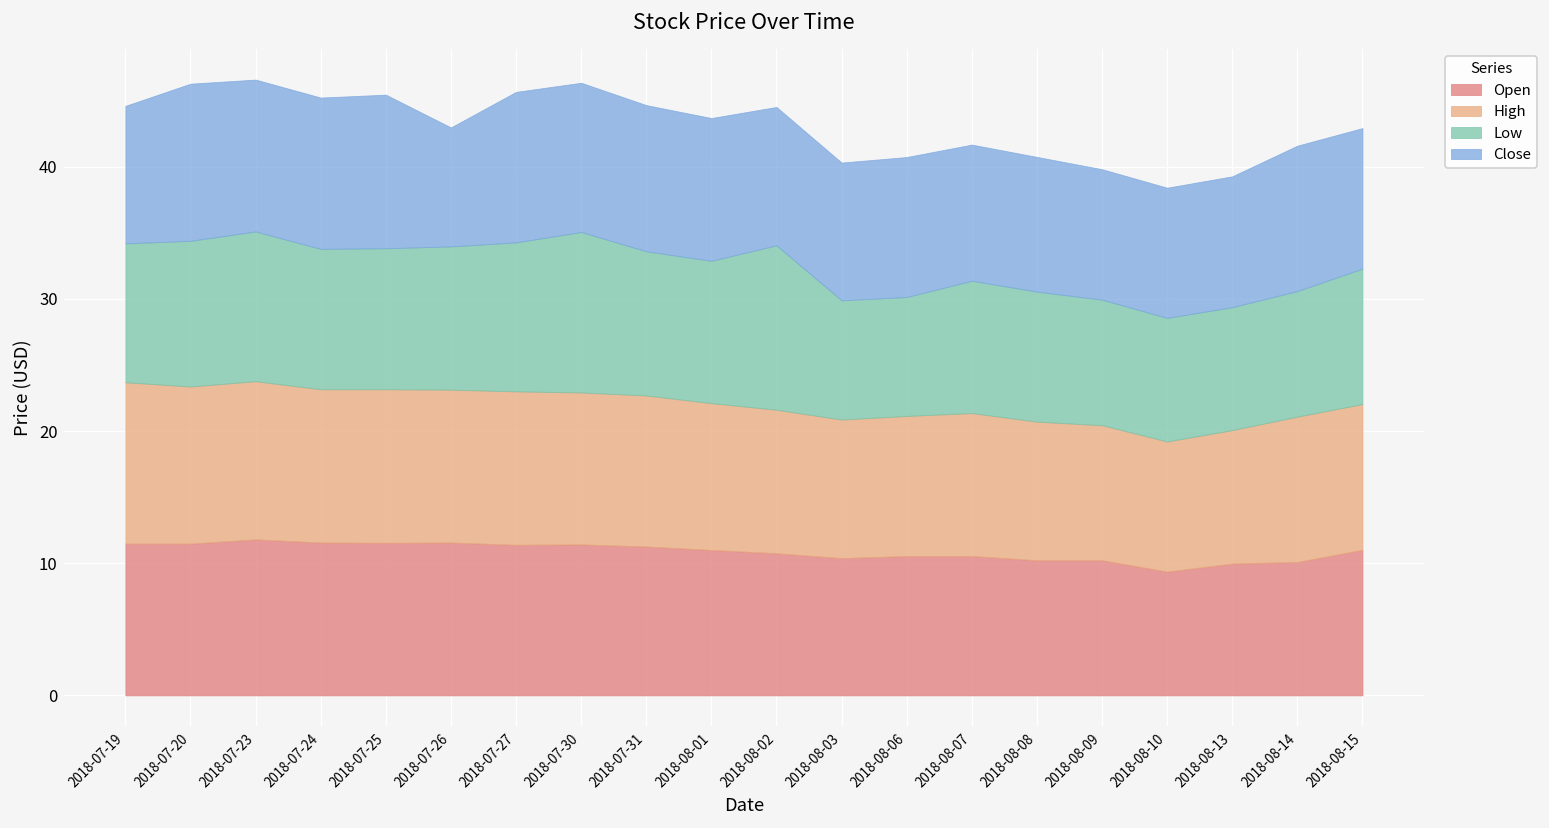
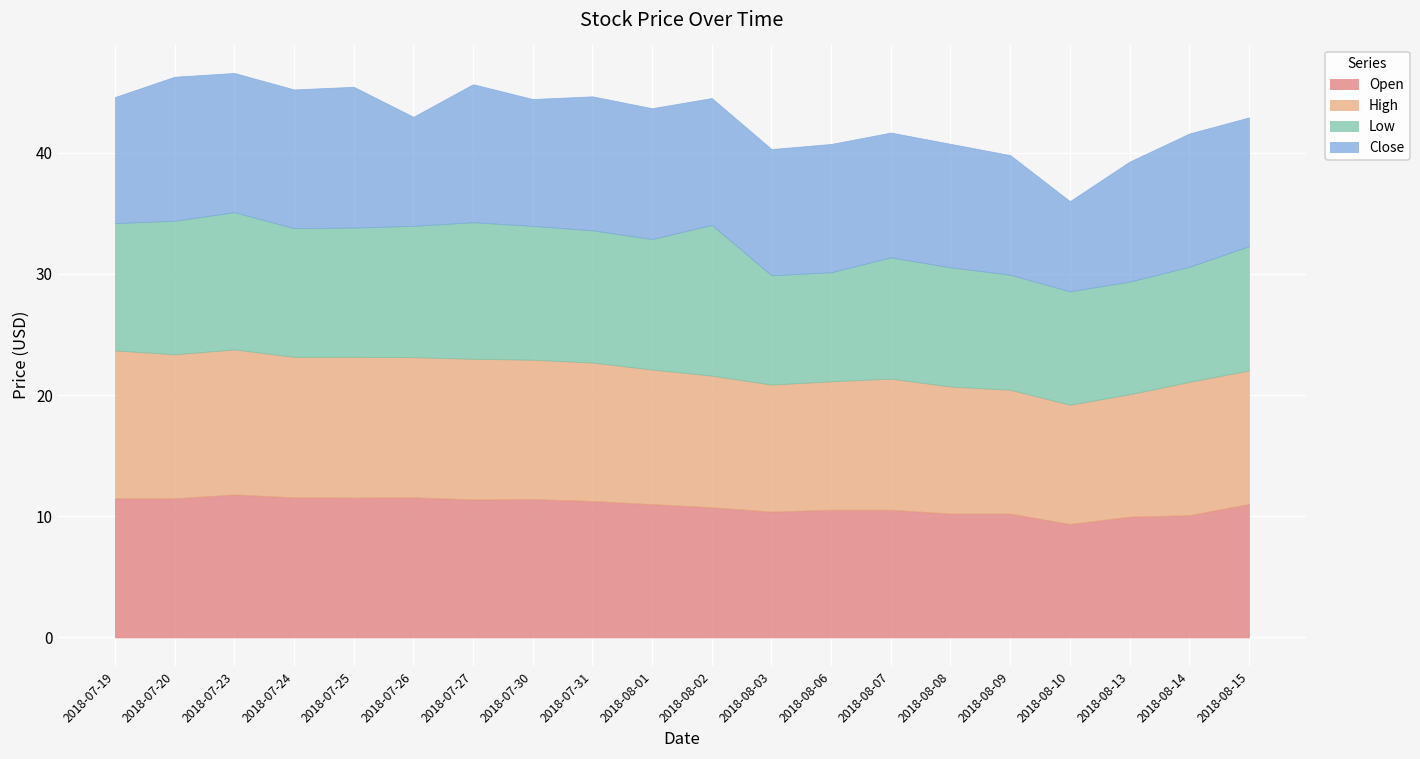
Low, 2018-07-30: 12.1 -> 11.0
Close, 2018-07-30: 11.3 -> 10.5
Close, 2018-08-10: 9.9 -> 7.5
